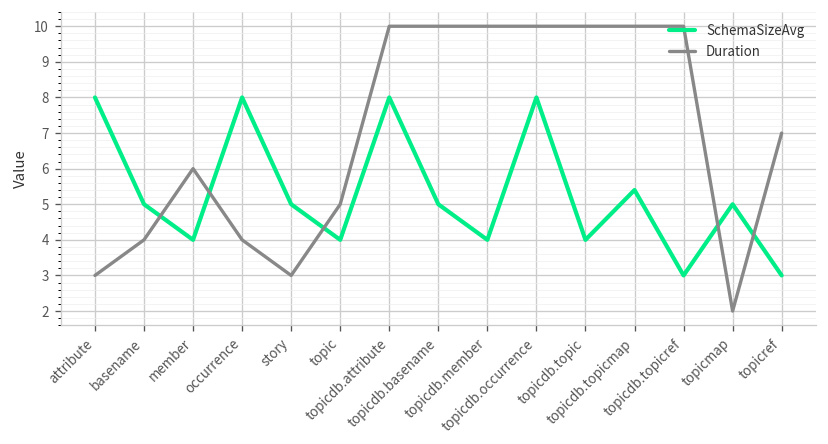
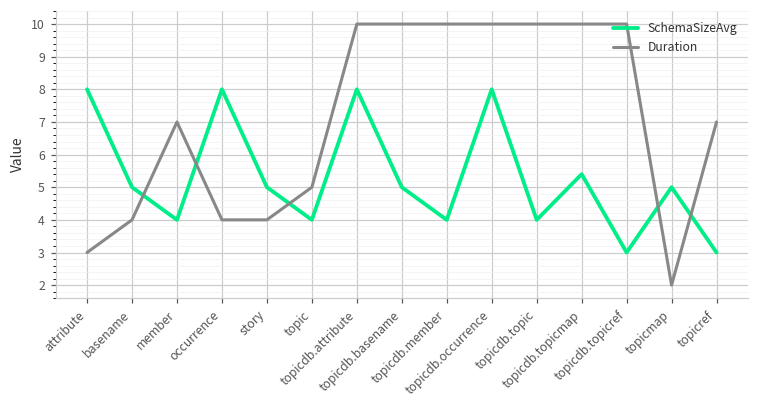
Duration, member: 6 -> 7
Duration, story: 3 -> 4
